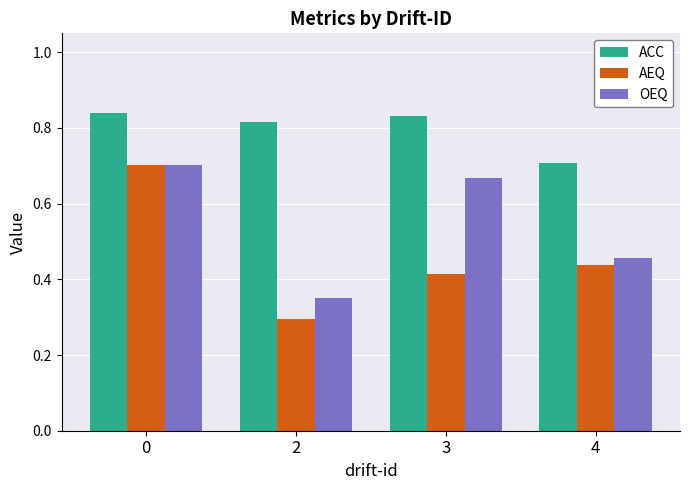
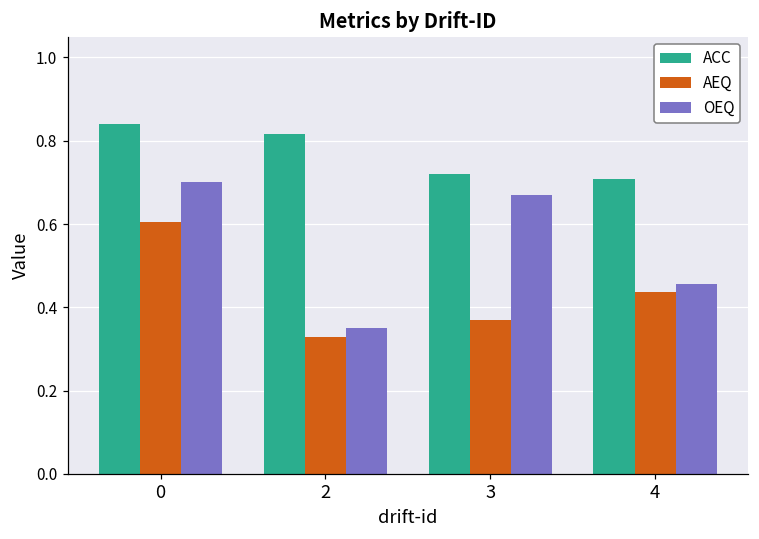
AEQ, 0: 0.70 -> 0.60
AEQ, 2: 0.30 -> 0.33
ACC, 3: 0.83 -> 0.72
AEQ, 3: 0.41 -> 0.37
